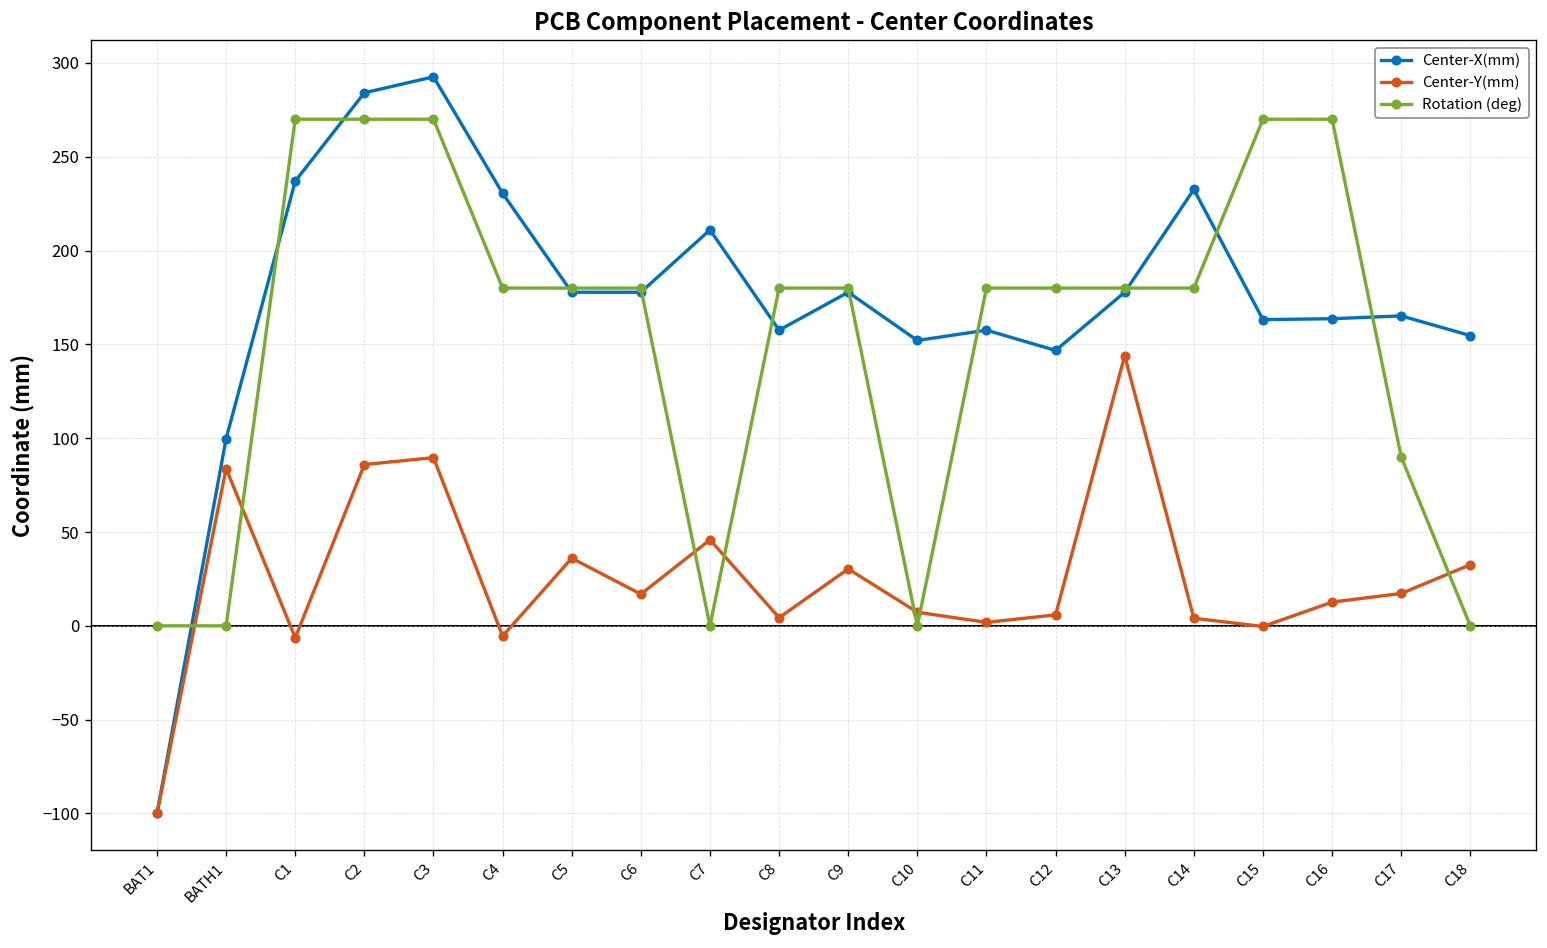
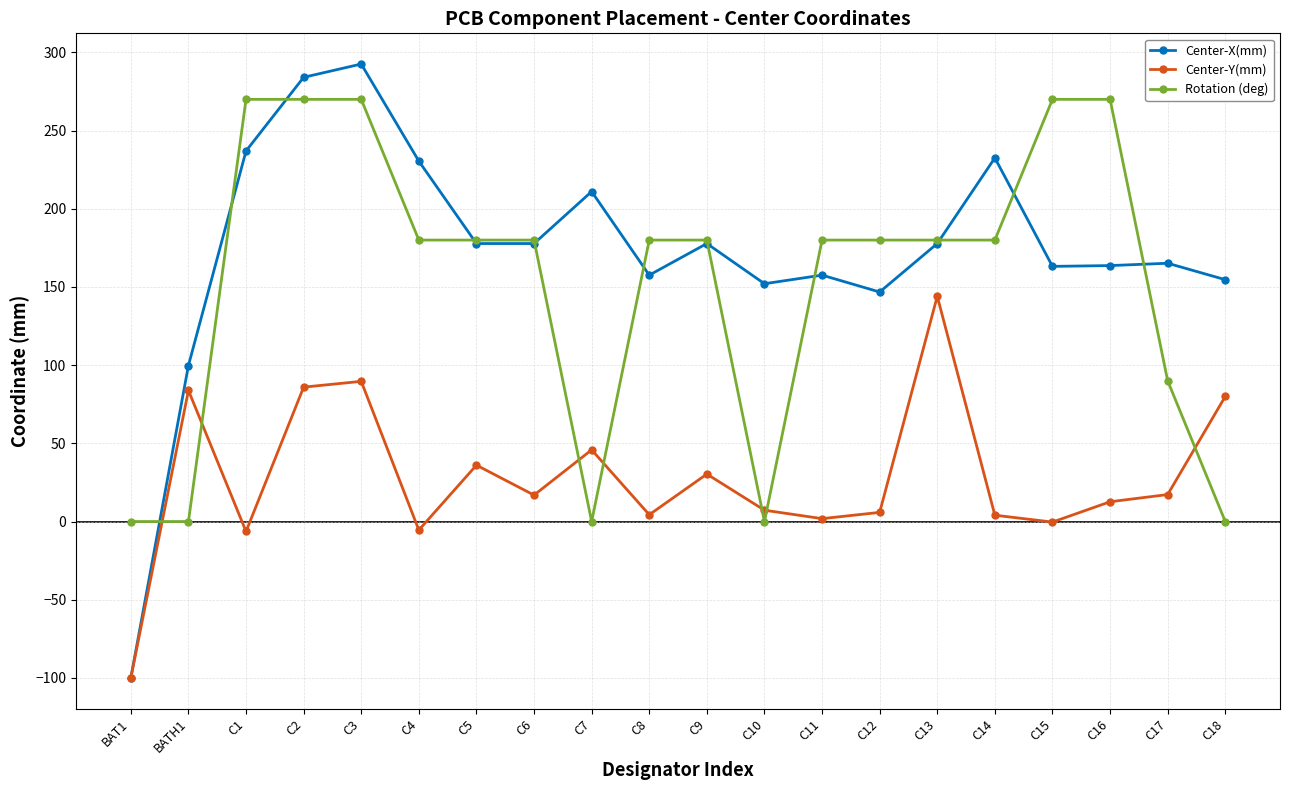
Center-Y(mm), C18: 33 -> 80
